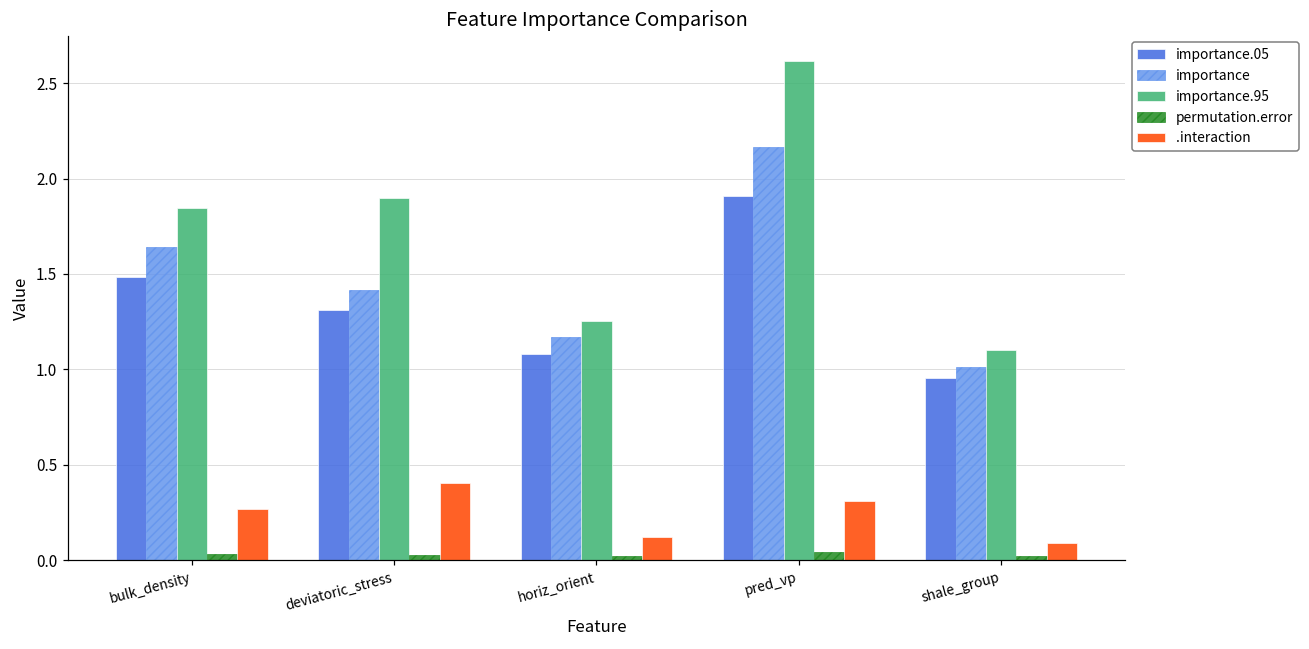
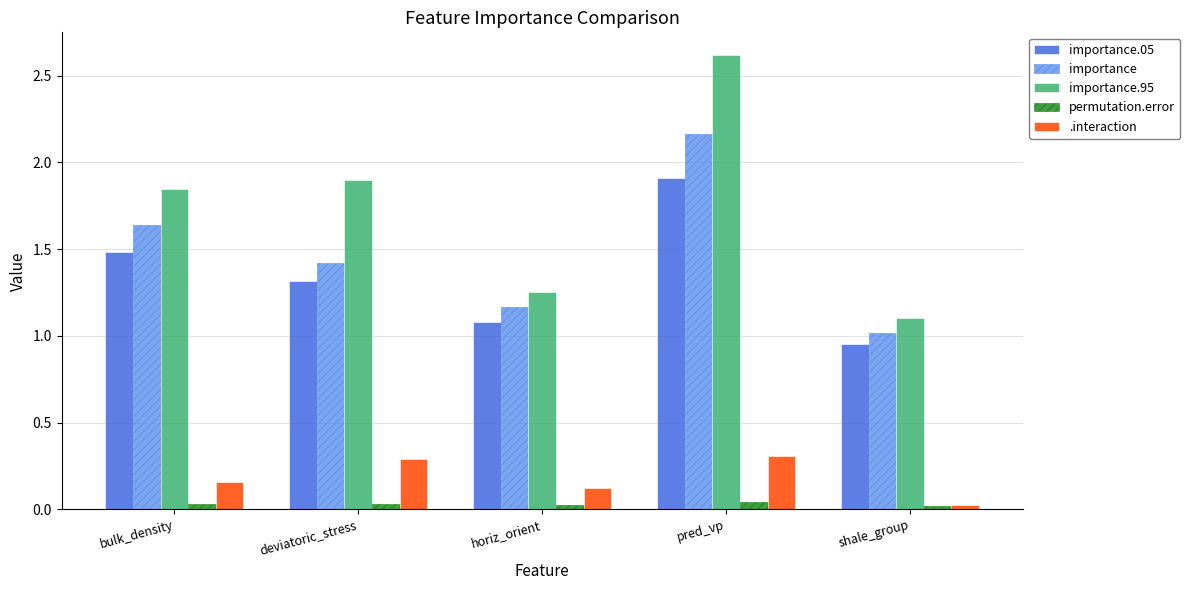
.interaction, bulk_density: 0.27 -> 0.16
.interaction, deviatoric_stress: 0.40 -> 0.29
.interaction, shale_group: 0.09 -> 0.02
